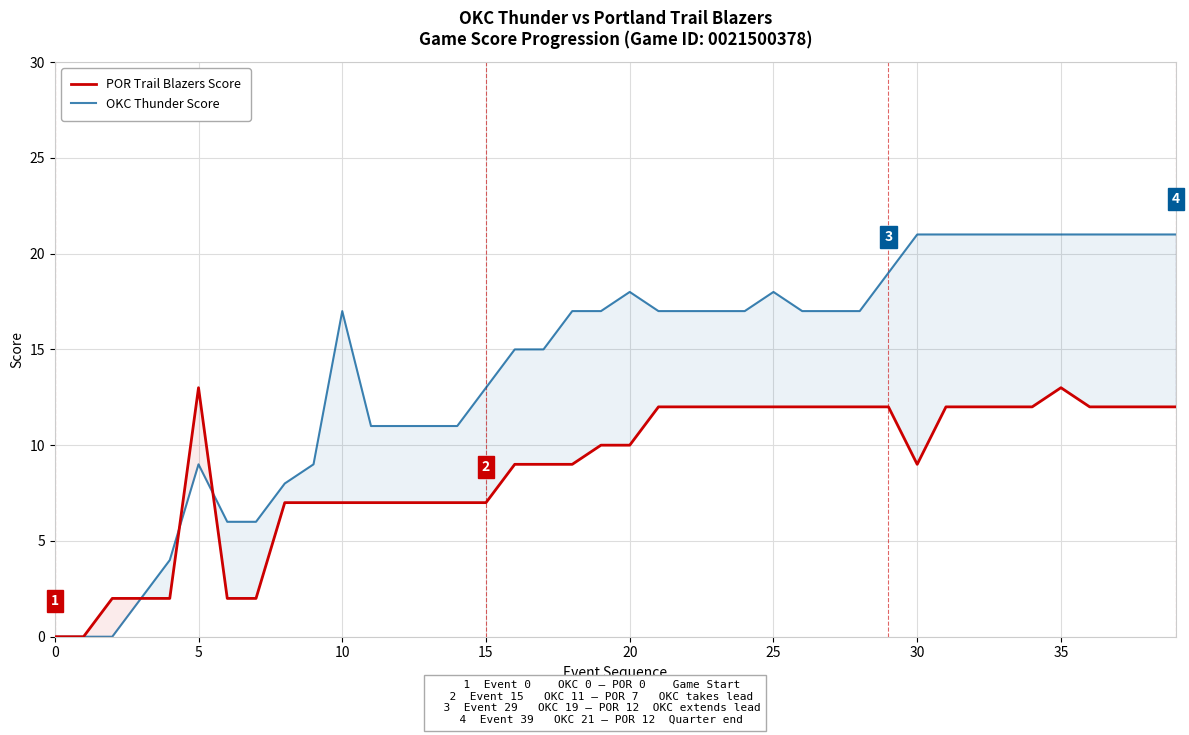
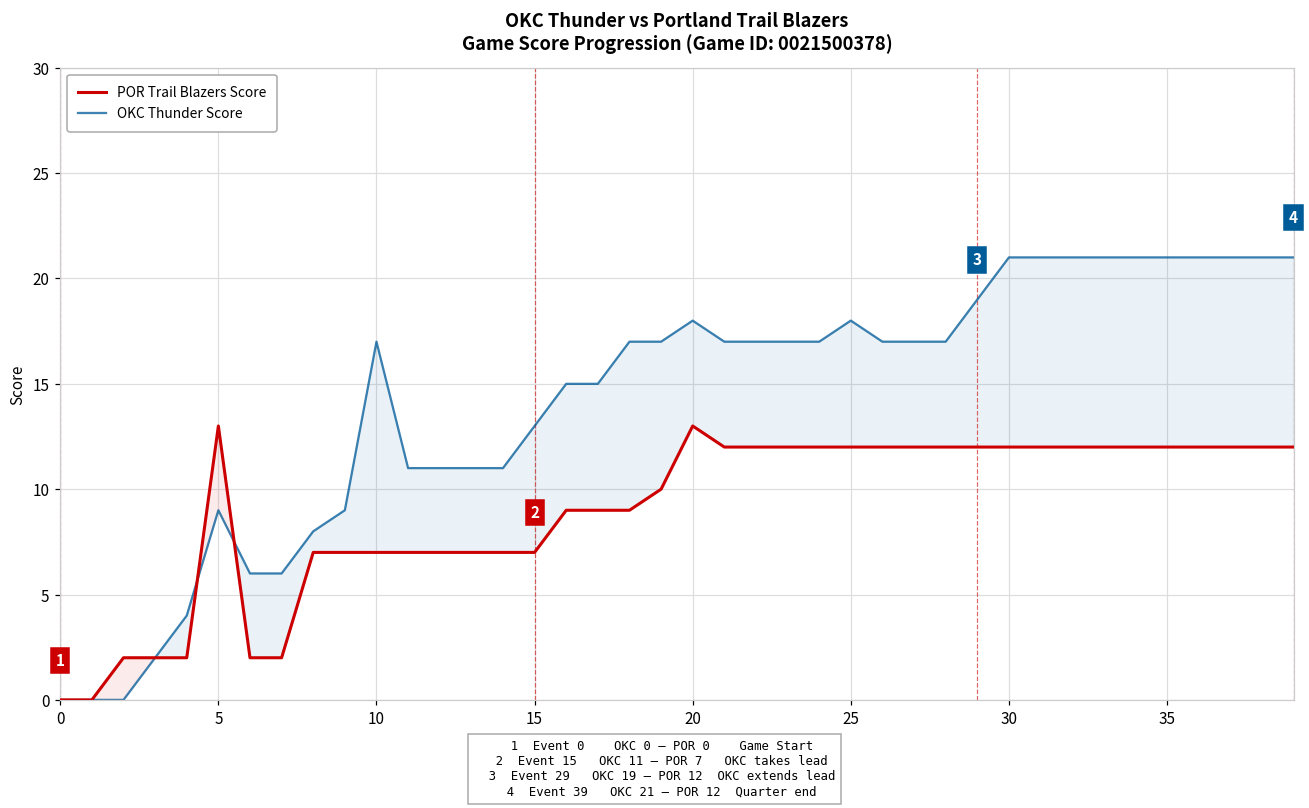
POR Trail Blazers Score, 20: 10 -> 13
POR Trail Blazers Score, 30: 9 -> 12
POR Trail Blazers Score, 35: 13 -> 12
